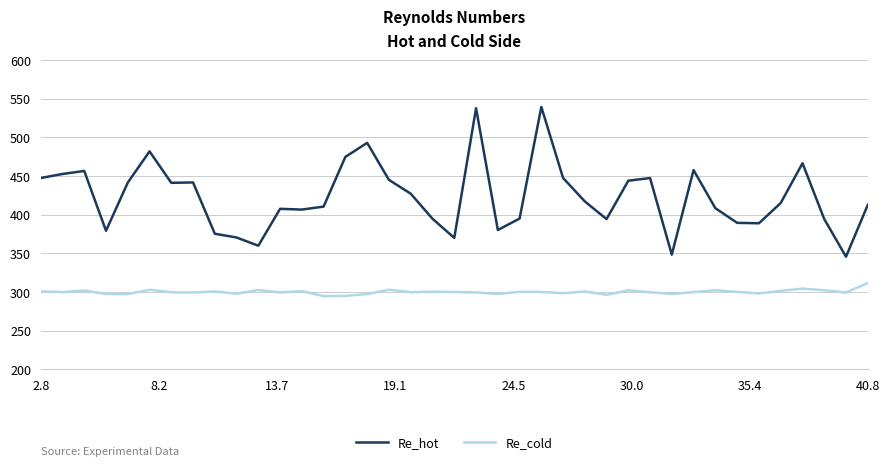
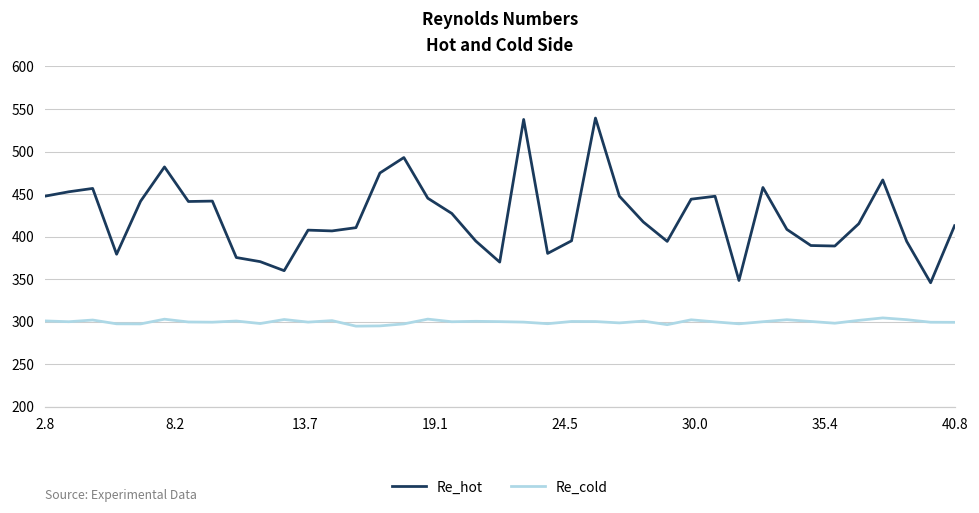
Re_cold, 40.8: 310 -> 300
